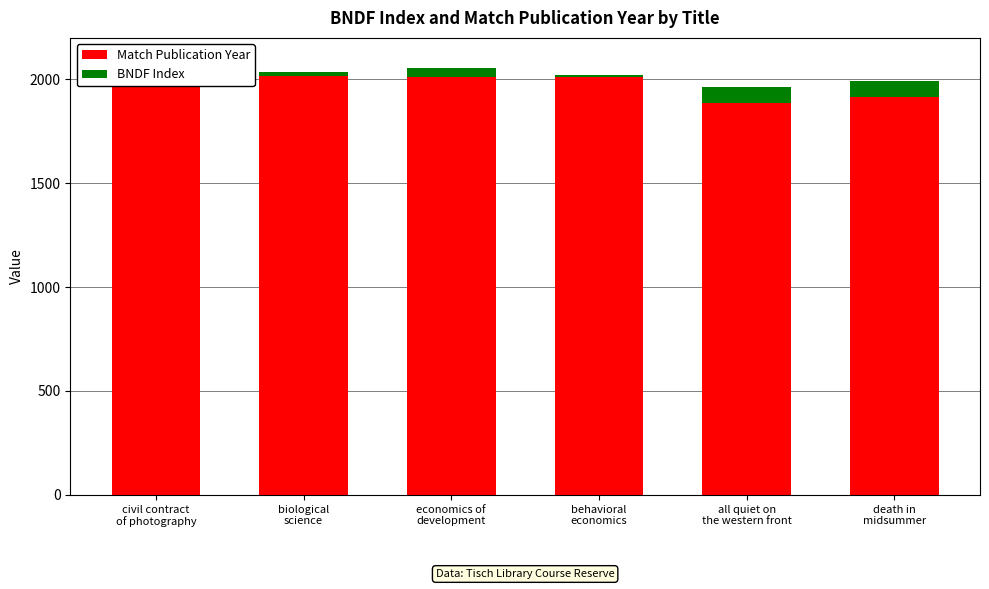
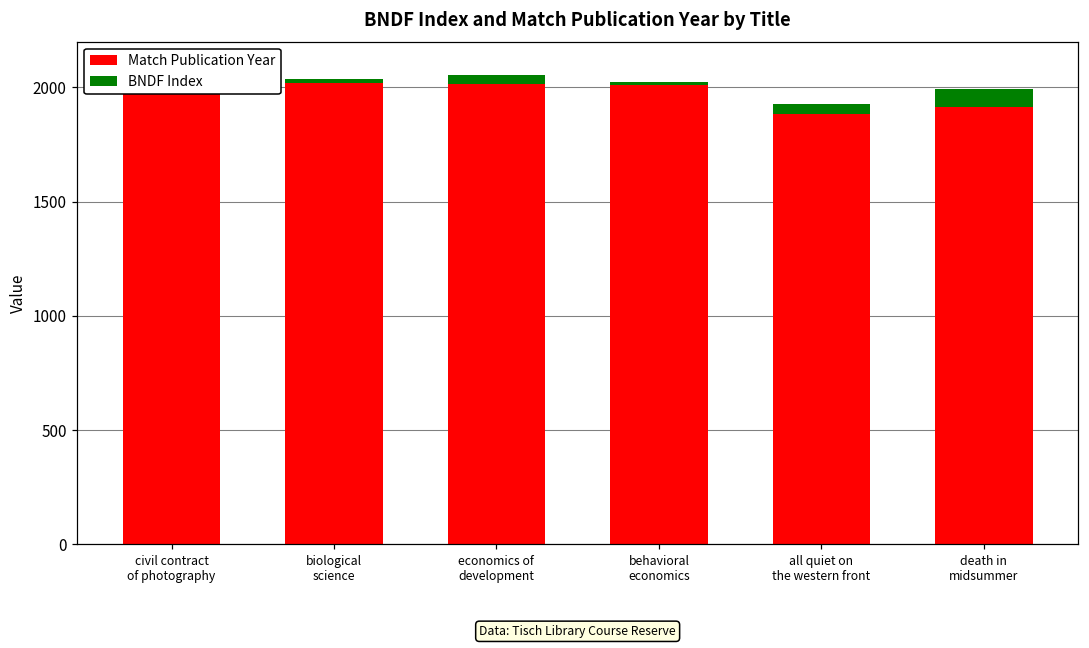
BNDF Index, all quiet on the western front: 80 -> 40
